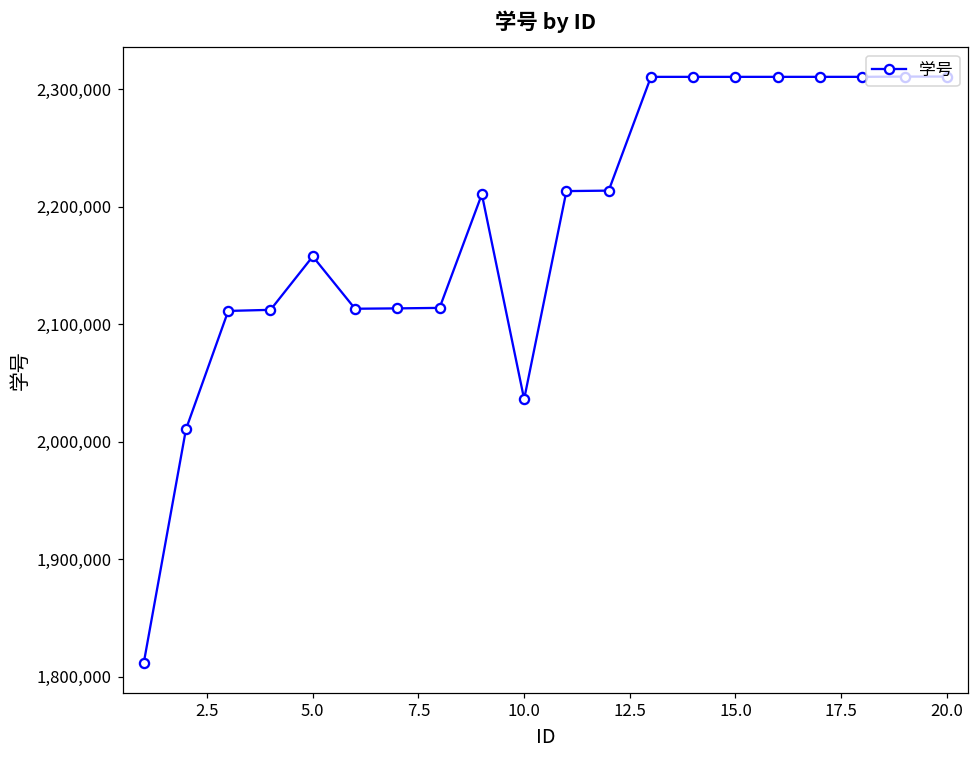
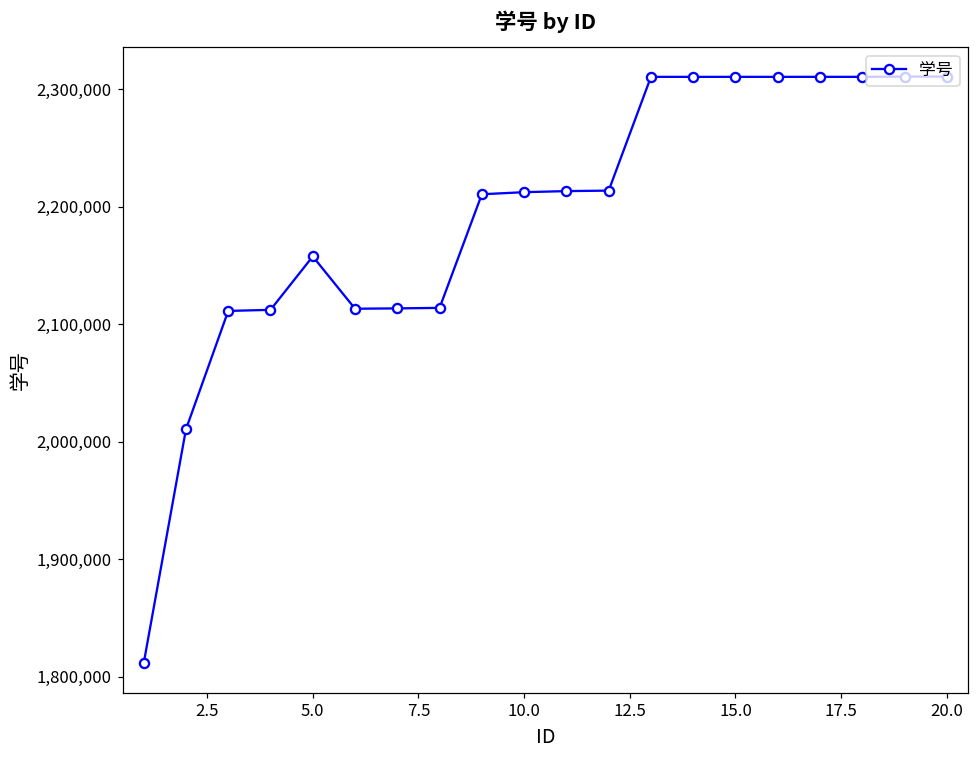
10.0: 2,036,000 -> 2,212,000
